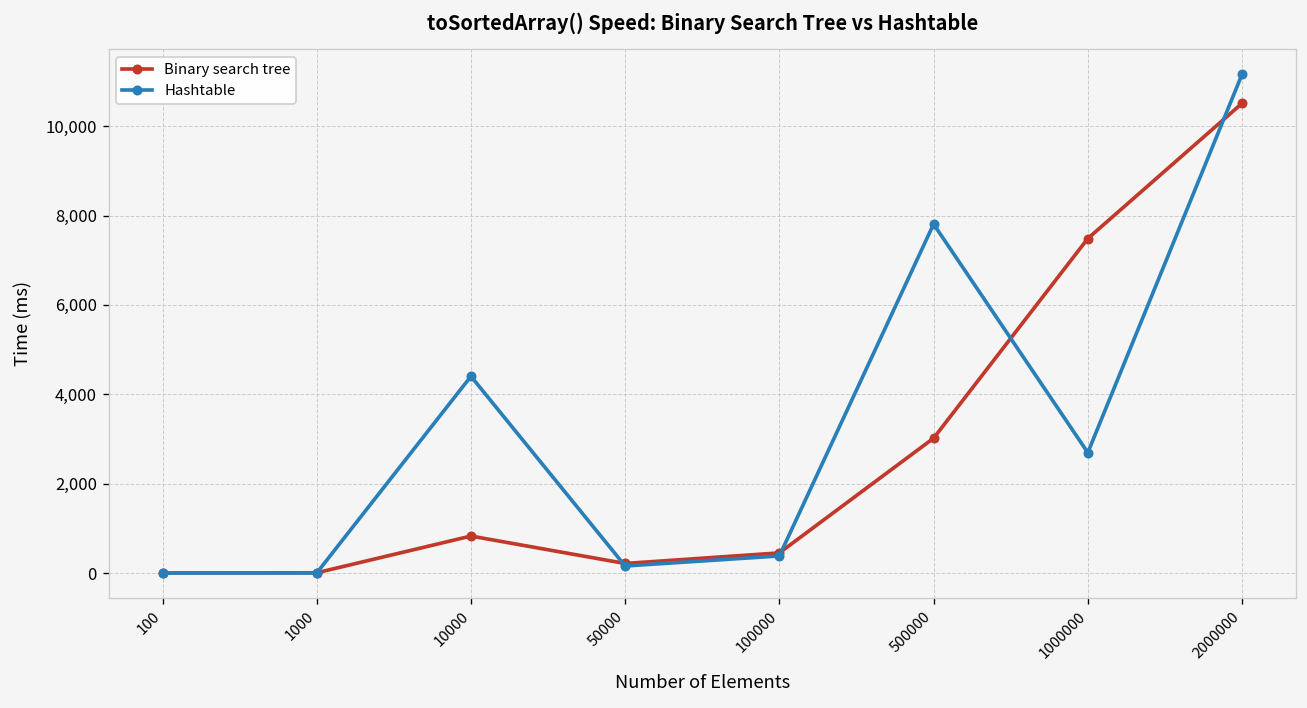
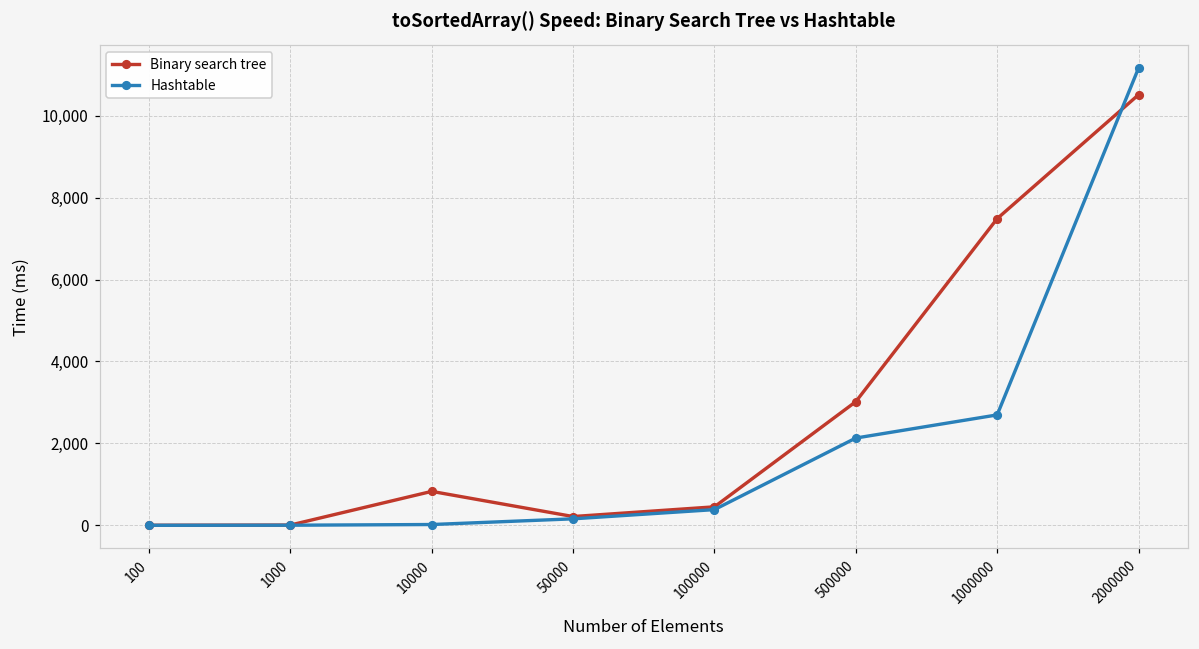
Hashtable, 10000: 4,400 -> 0
Hashtable, 500000: 7,800 -> 2,100
